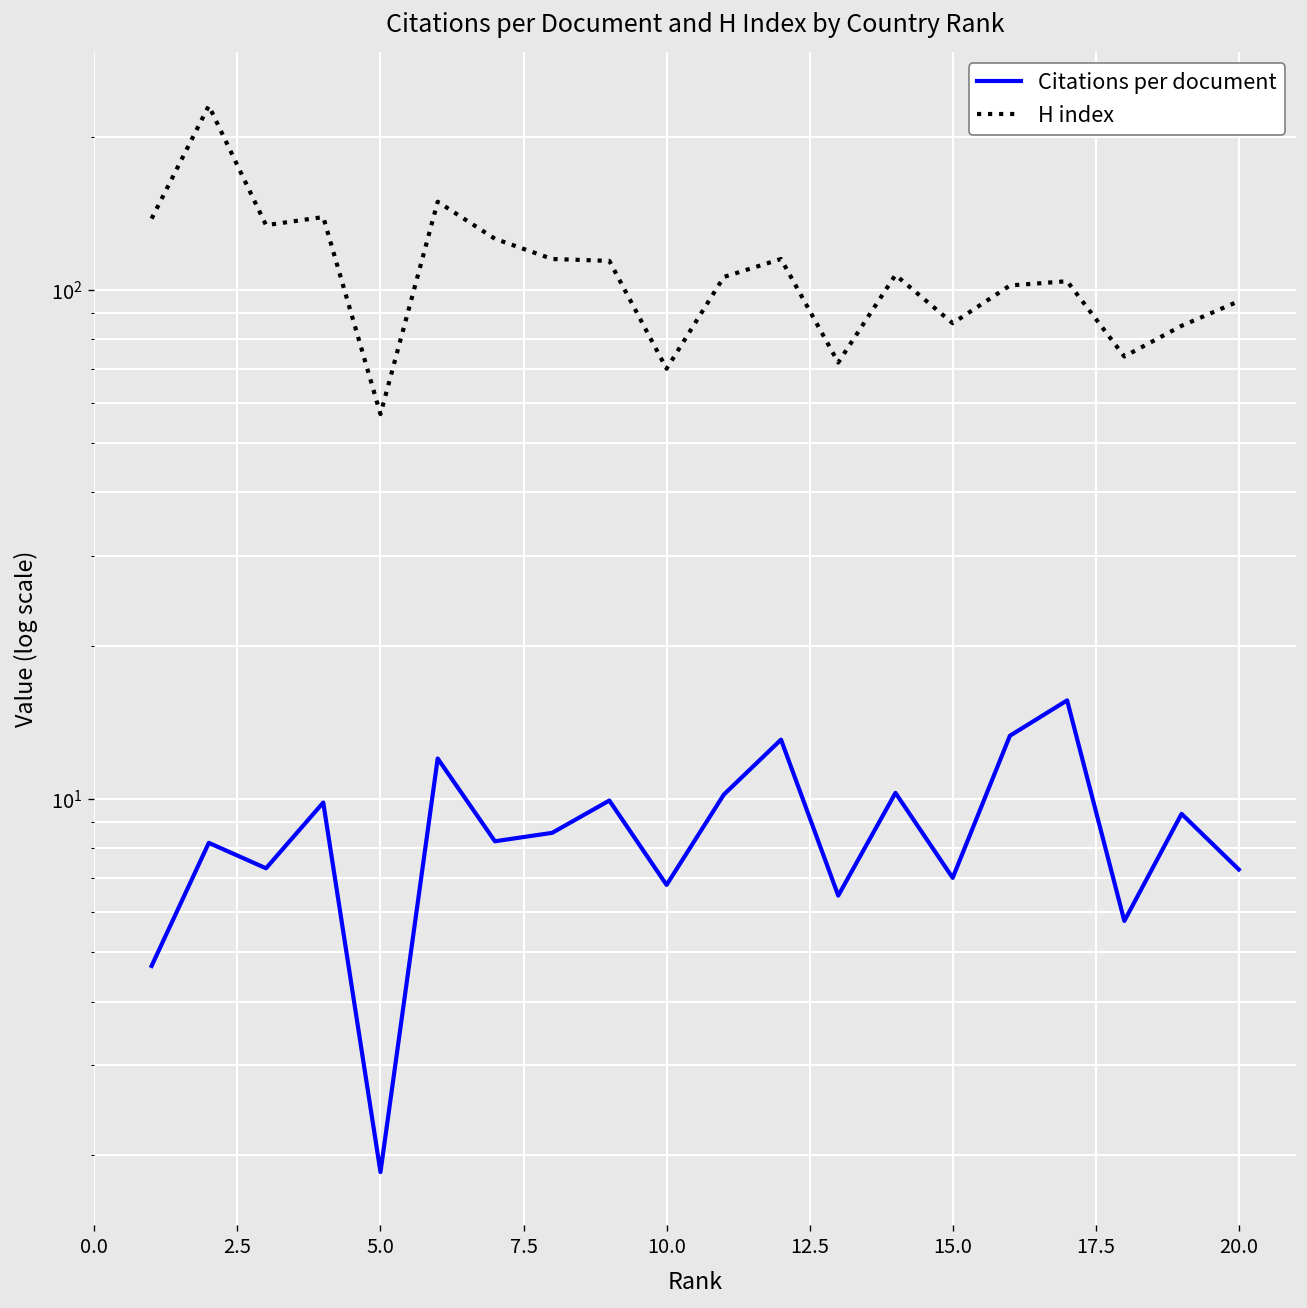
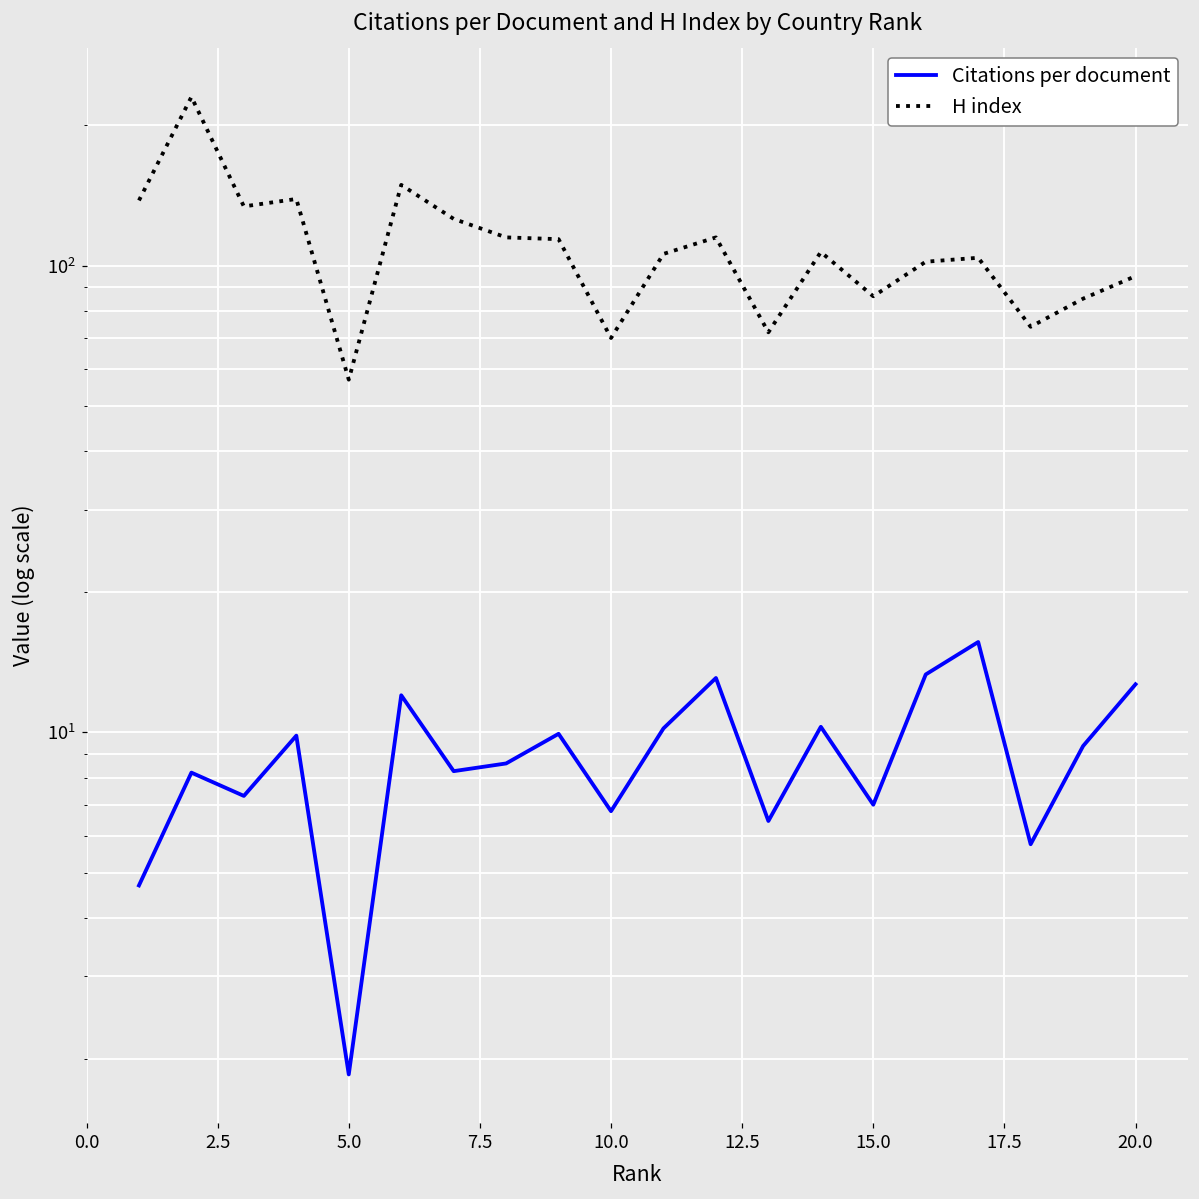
Citations per document, 20.0: 7.3 -> 12.7
